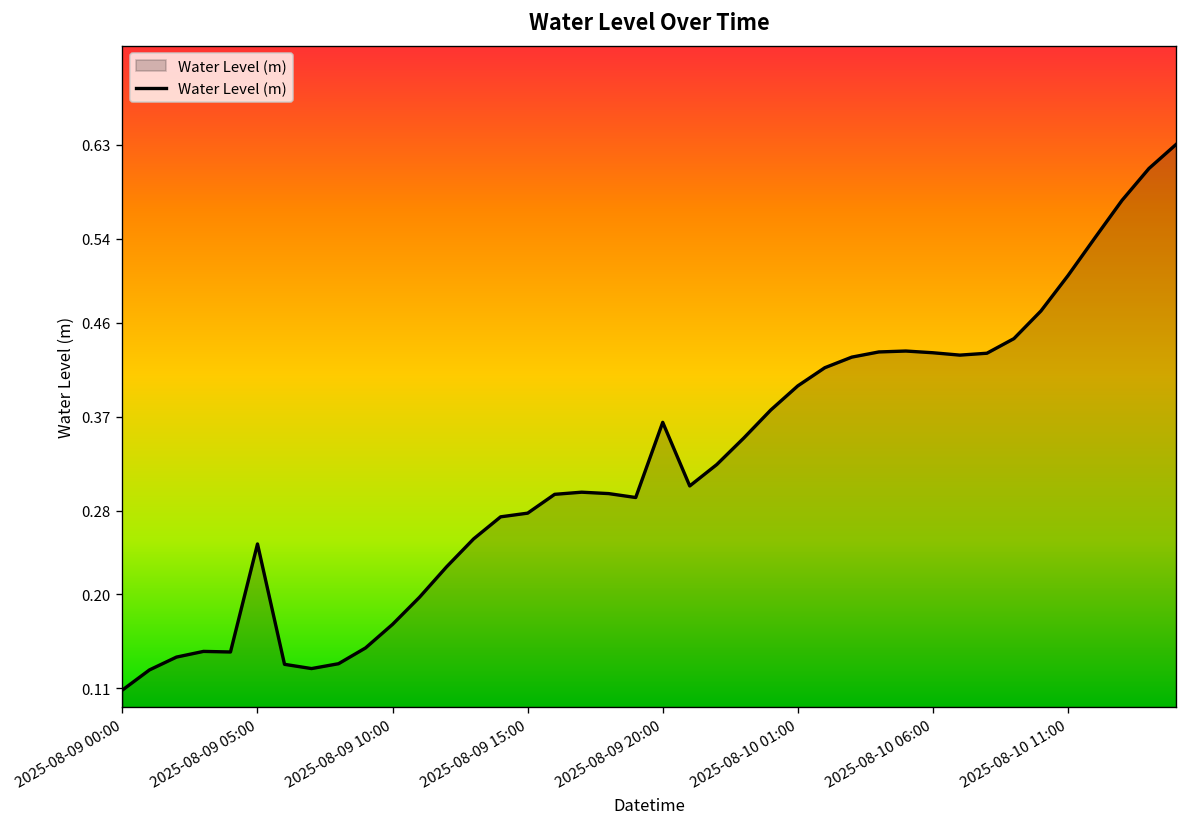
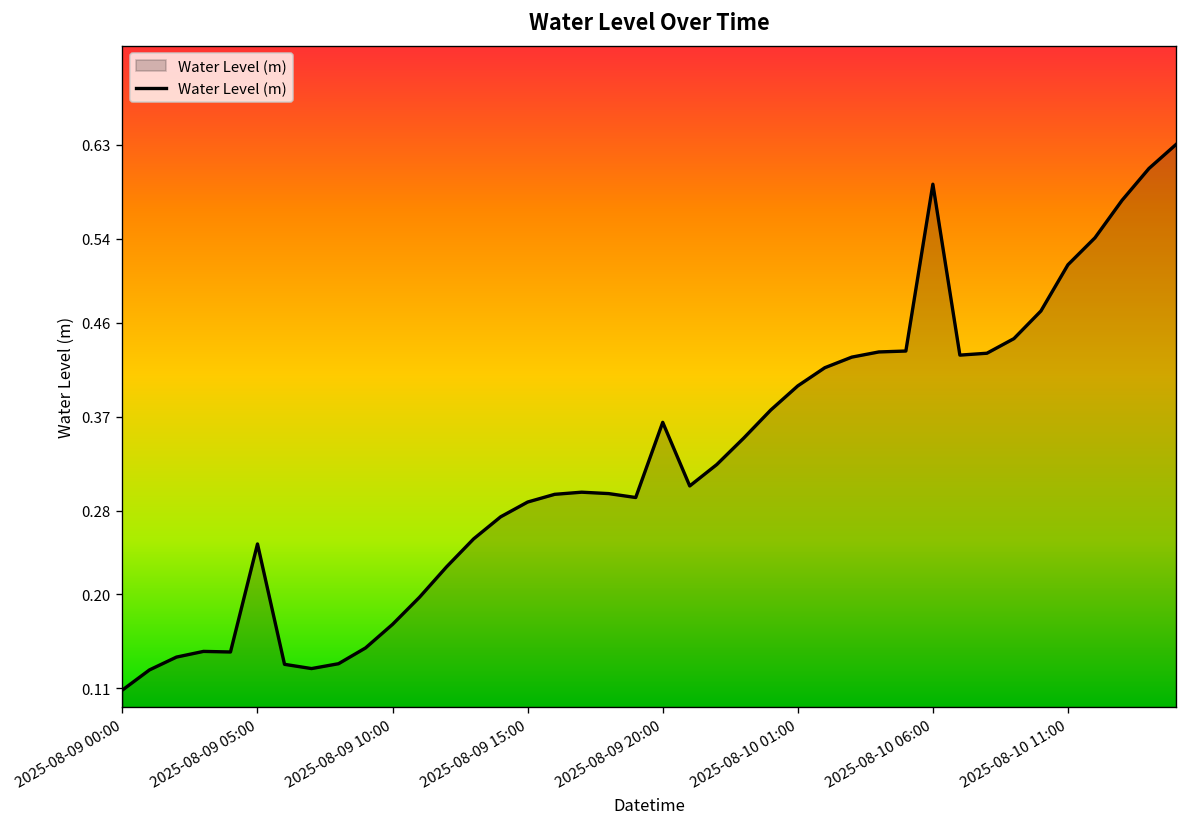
2025-08-09 15:00: 0.28 -> 0.29
2025-08-10 06:00: 0.43 -> 0.59
2025-08-10 11:00: 0.50 -> 0.52
